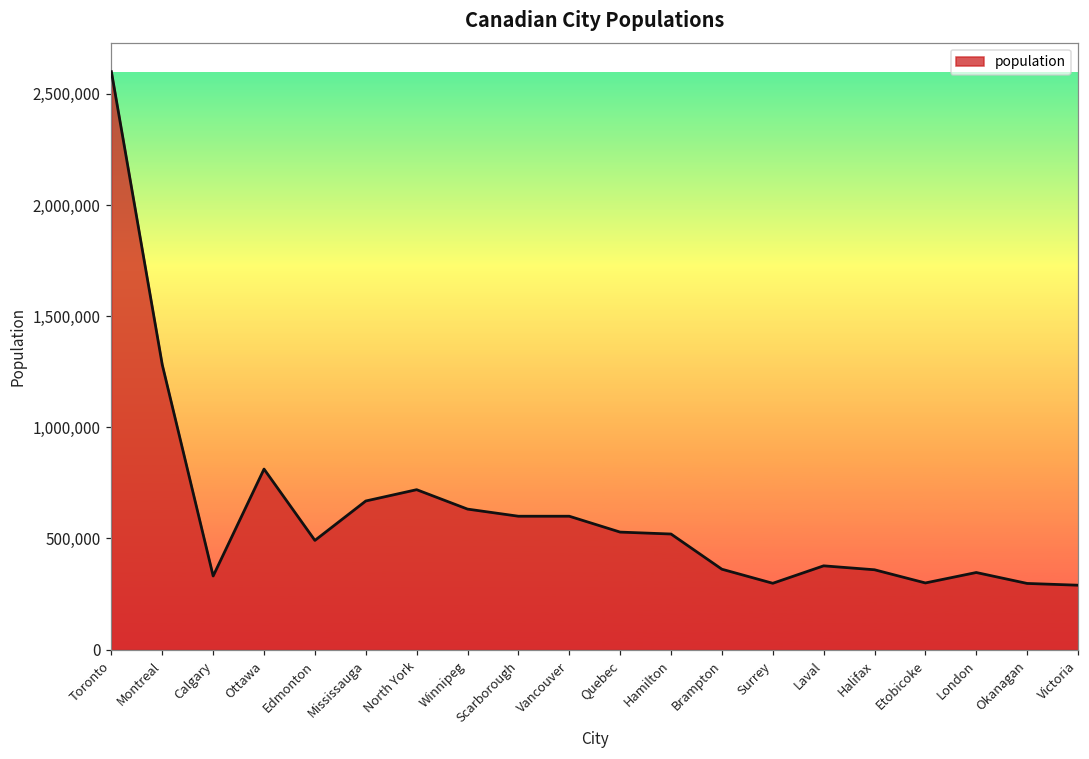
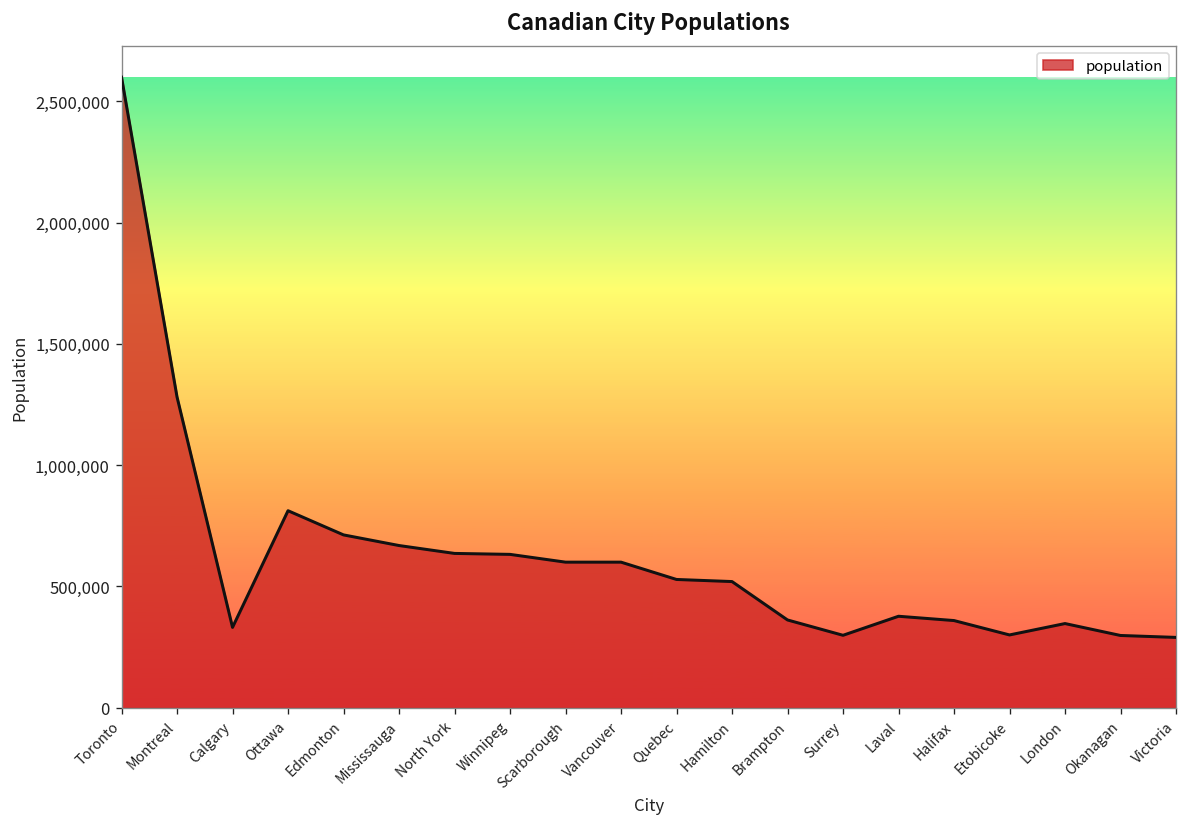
Edmonton: 490,000 -> 710,000
North York: 720,000 -> 640,000
